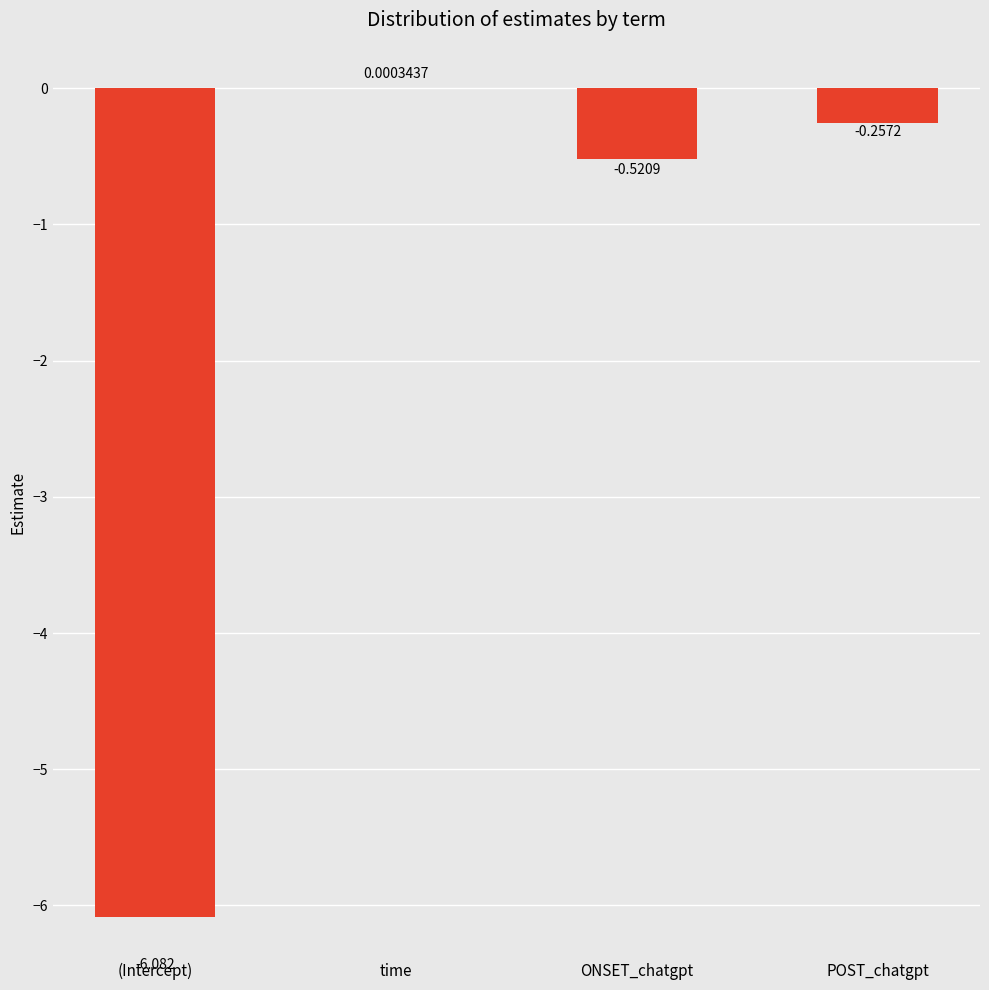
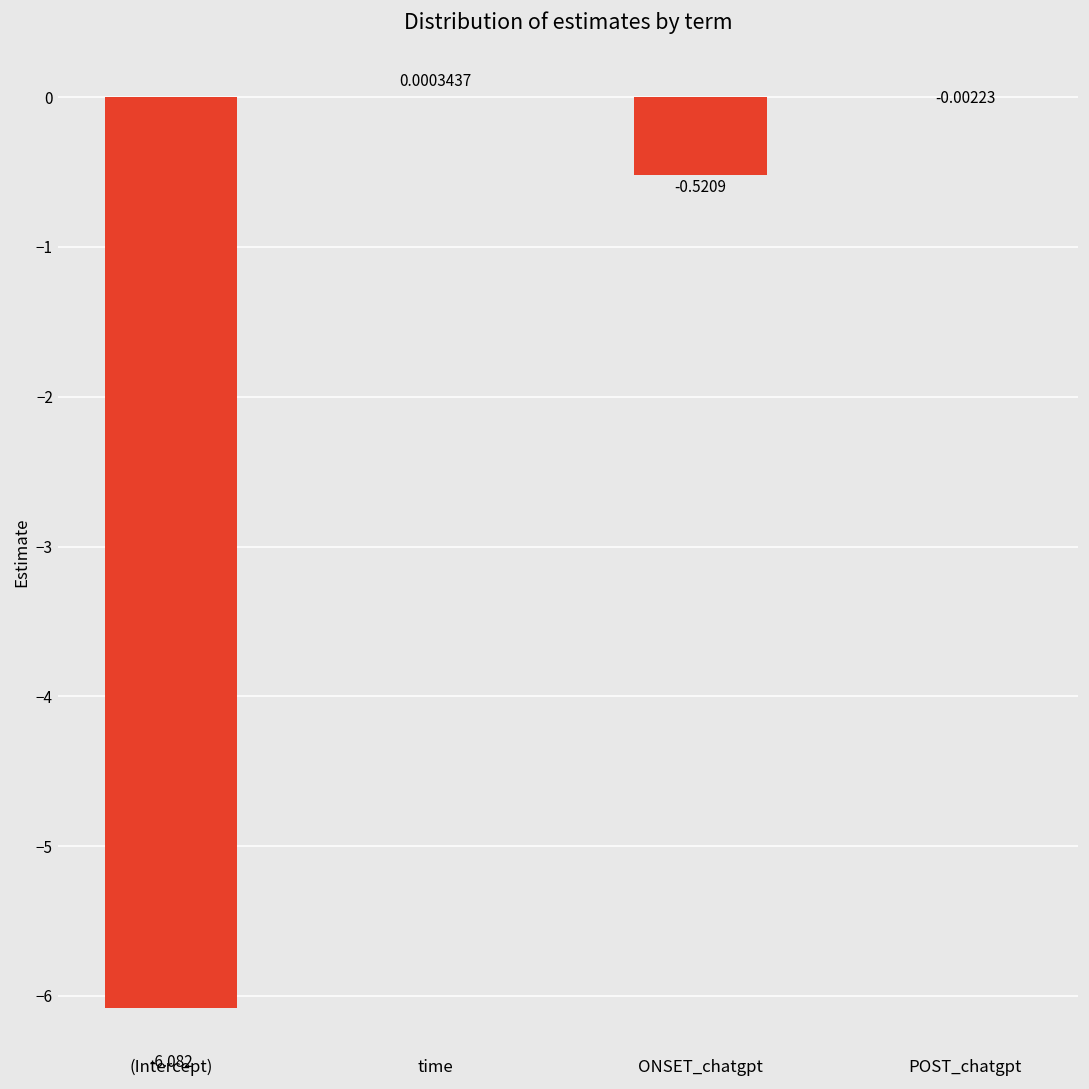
POST_chatgpt: -0.2572 -> -0.00223
